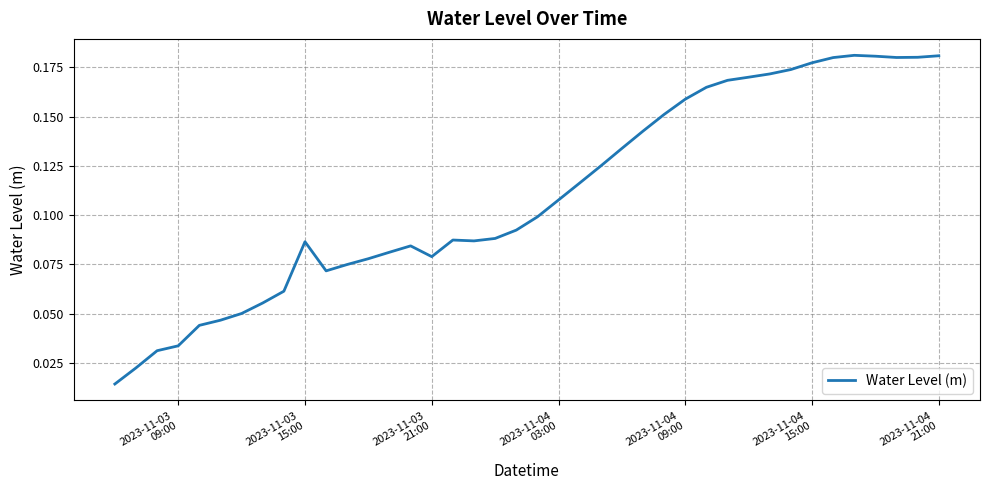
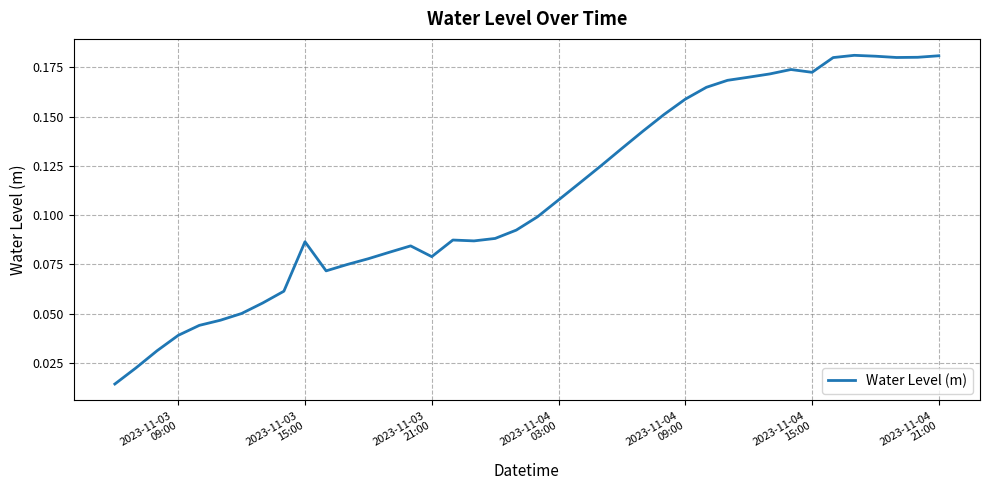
2023-11-03 09:00: 0.034 -> 0.039
2023-11-04 15:00: 0.177 -> 0.173
